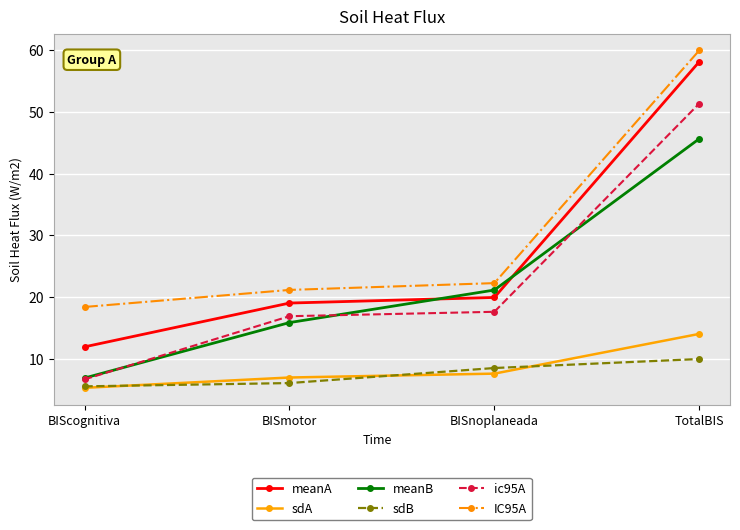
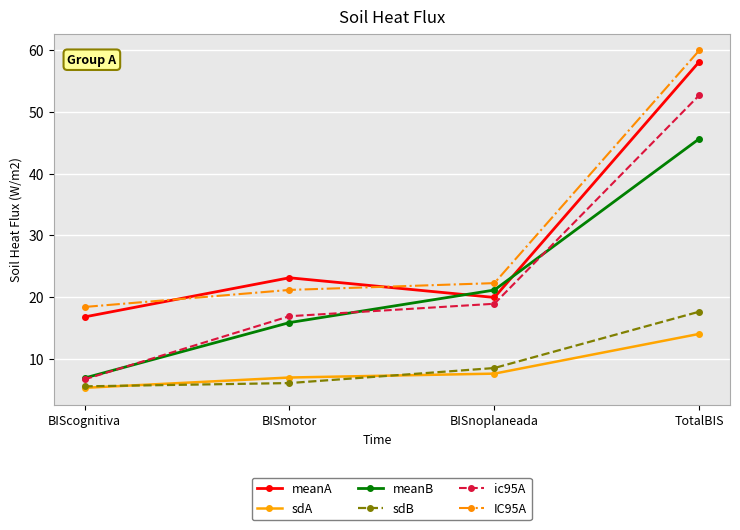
meanA, BIScognitiva: 12 -> 17
meanA, BISmotor: 19 -> 23
ic95A, BISnoplaneada: 18 -> 19
sdB, TotalBIS: 10 -> 18
ic95A, TotalBIS: 51 -> 53
